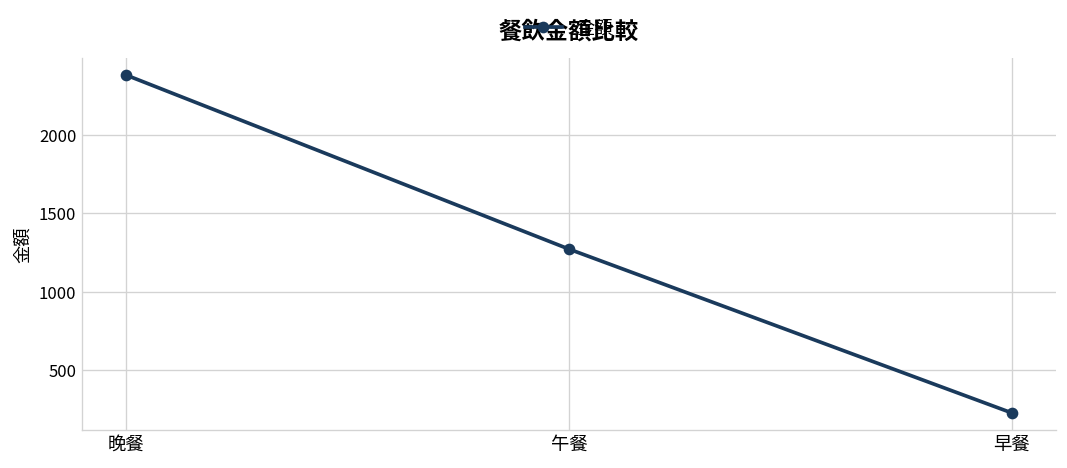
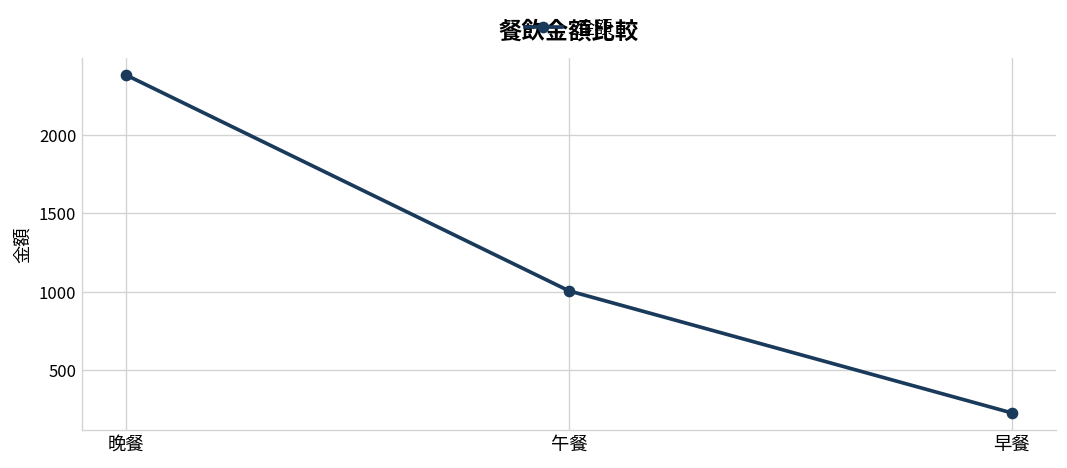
午餐: 1270 -> 1010
